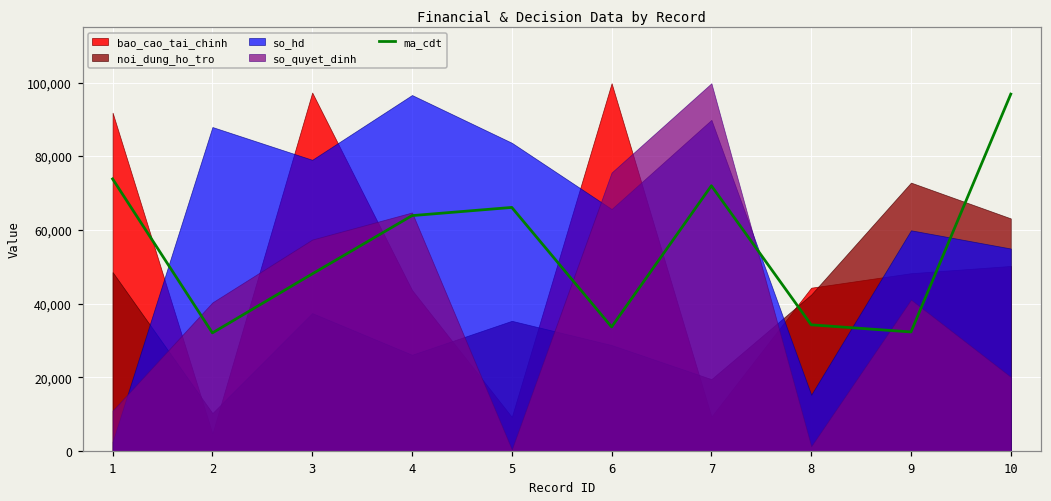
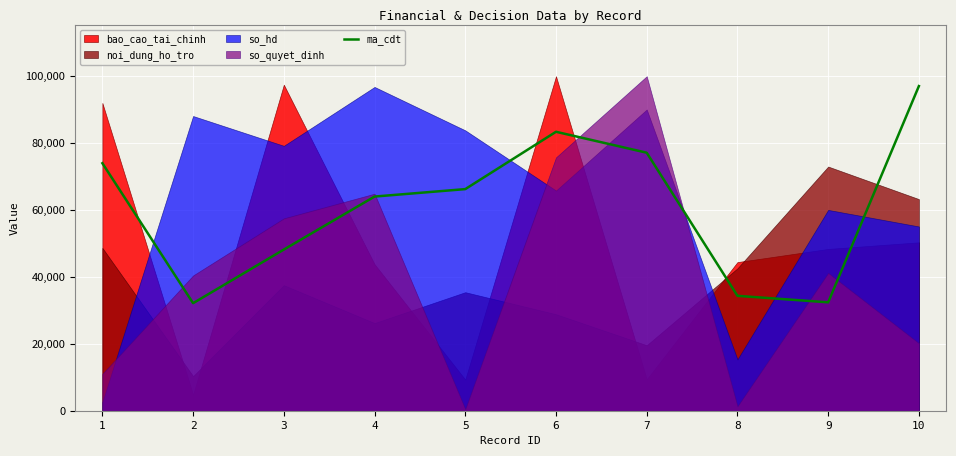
ma_cdt, 6: 34,000 -> 83,000
ma_cdt, 7: 72,000 -> 77,000
